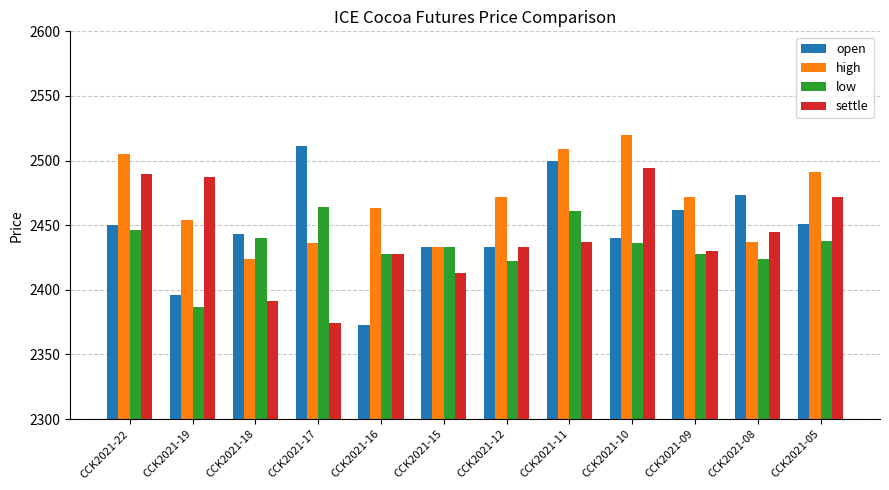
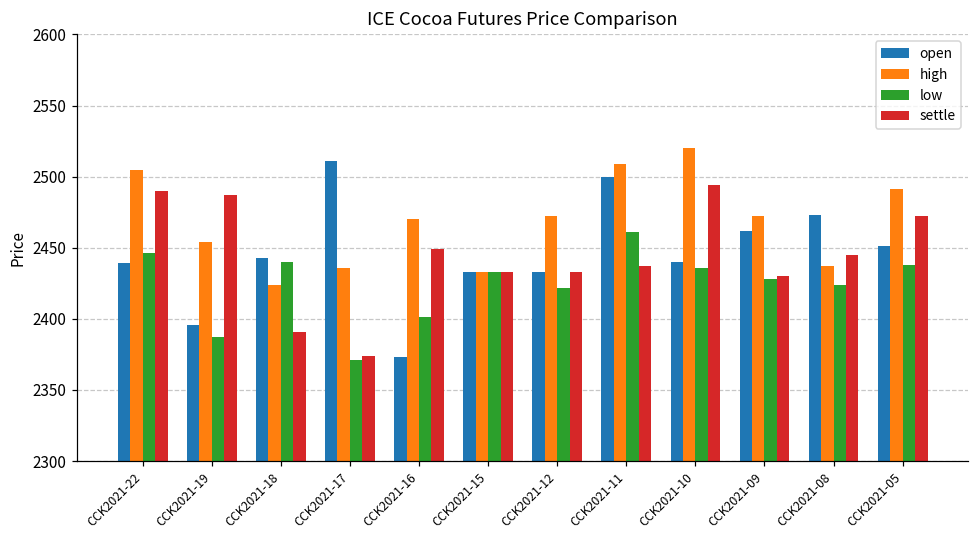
open, CCK2021-22: 2450 -> 2439
low, CCK2021-17: 2464 -> 2371
high, CCK2021-16: 2463 -> 2470
low, CCK2021-16: 2428 -> 2401
settle, CCK2021-16: 2428 -> 2449
settle, CCK2021-15: 2413 -> 2433
